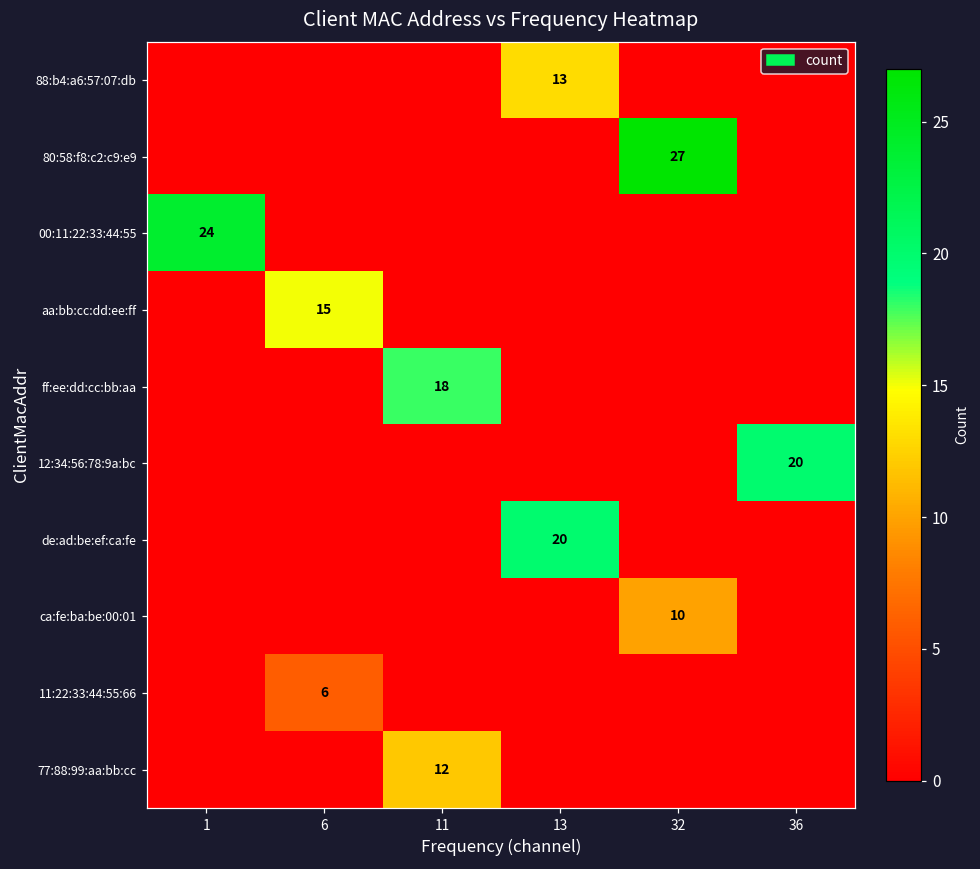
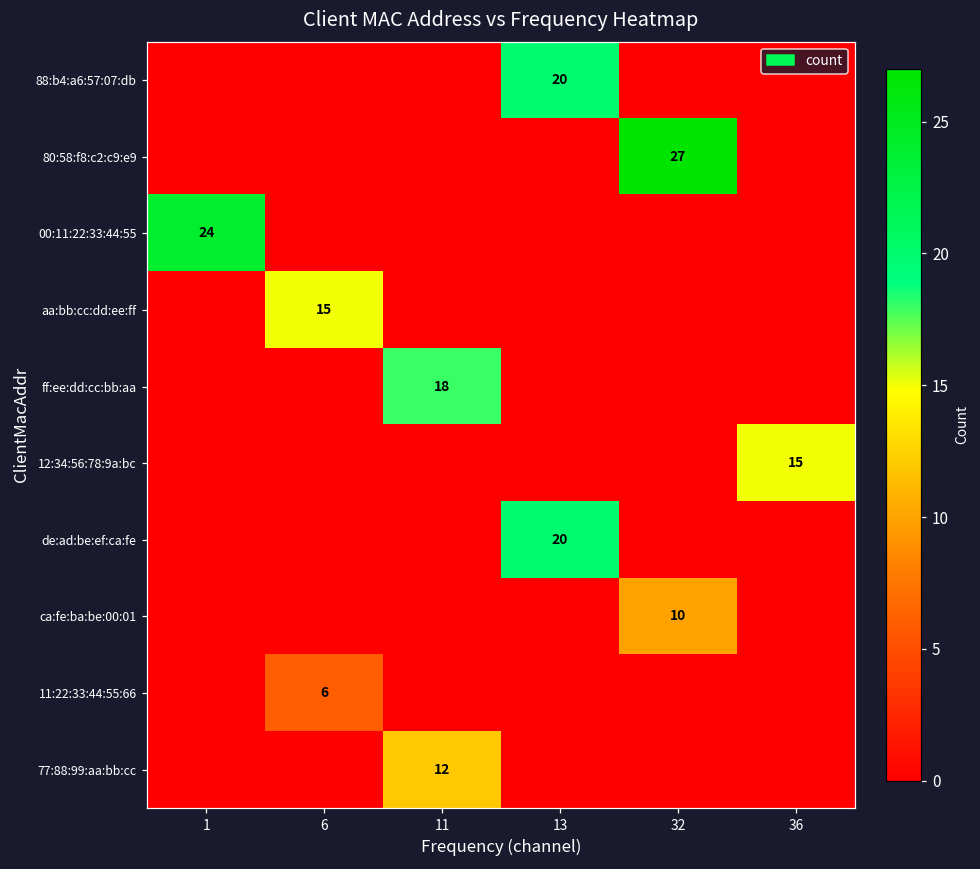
88:b4:a6:57:07:db, 13: 13 -> 20
12:34:56:78:9a:bc, 36: 20 -> 15
